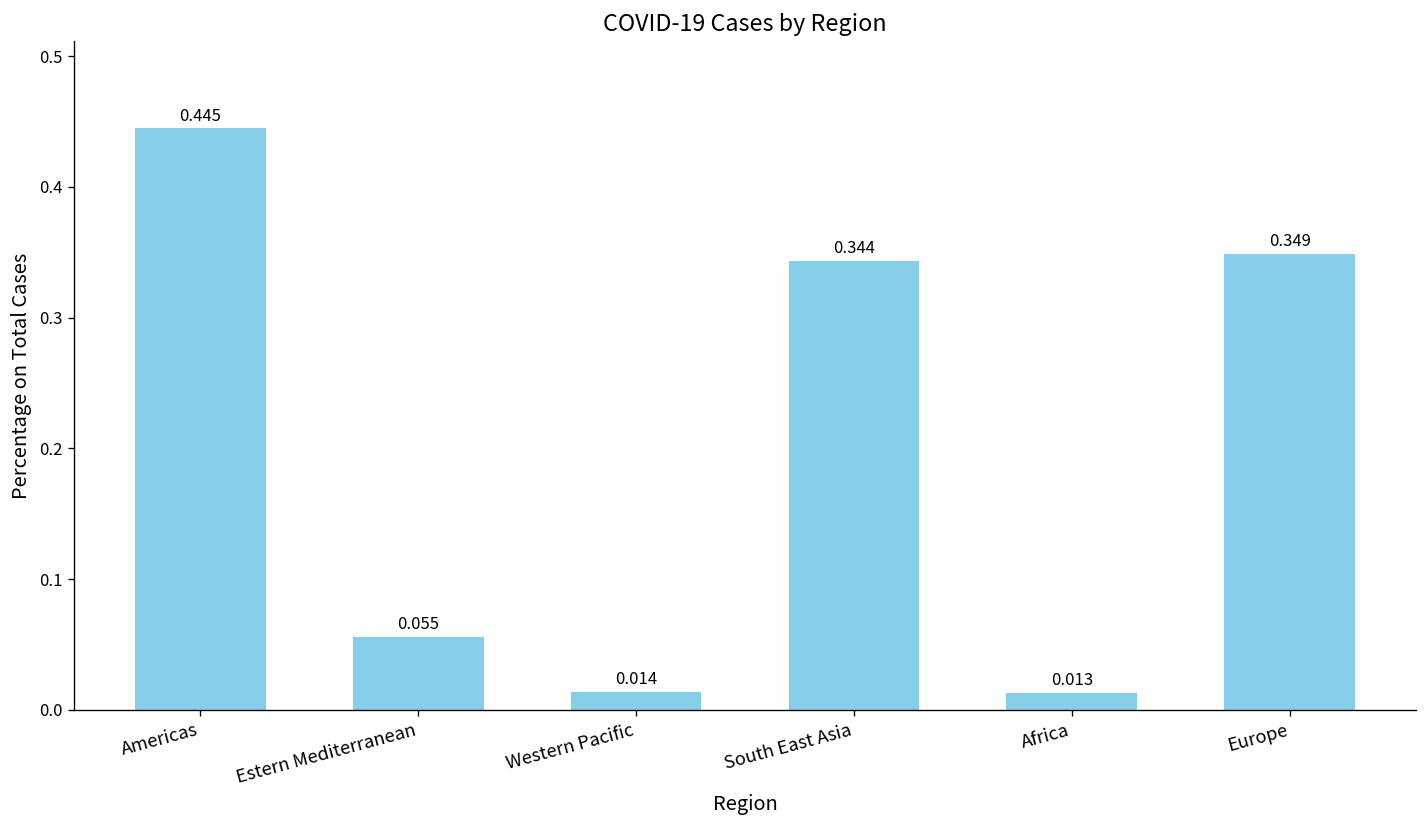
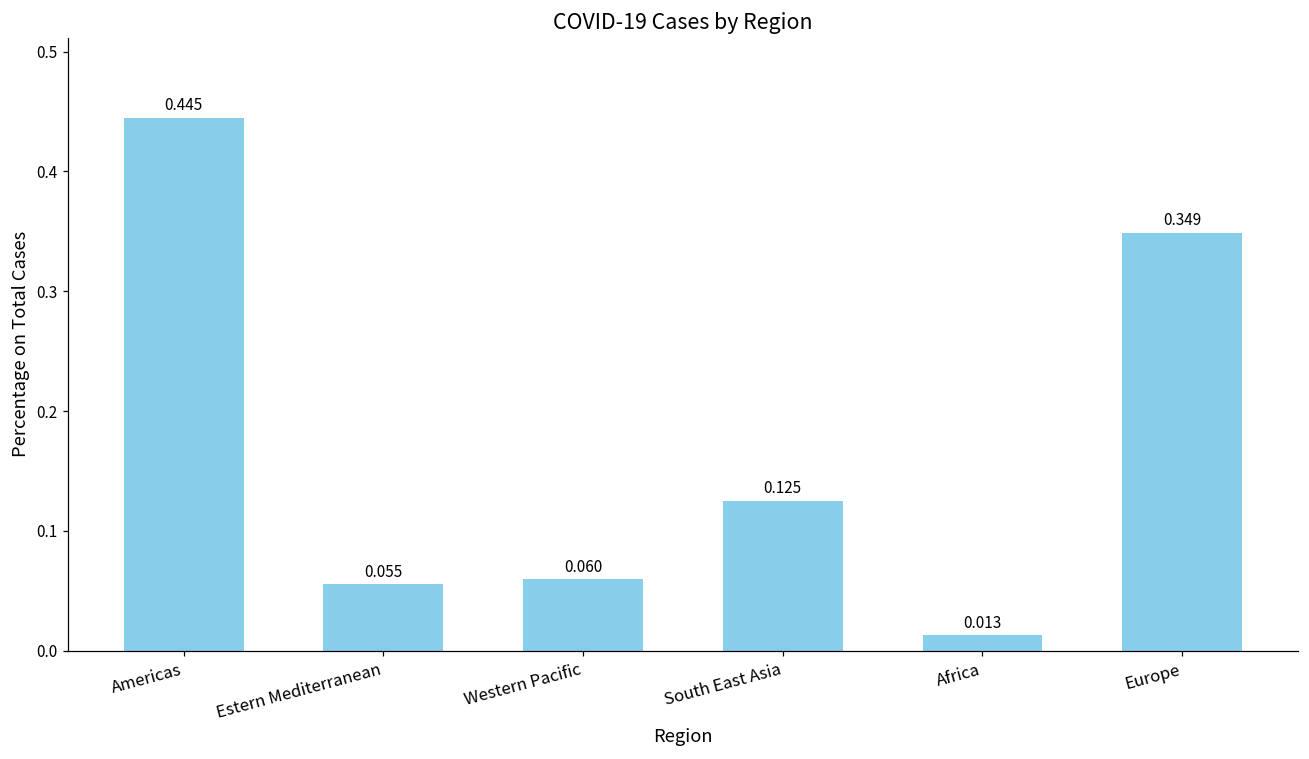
Western Pacific: 0.014 -> 0.060
South East Asia: 0.344 -> 0.125
